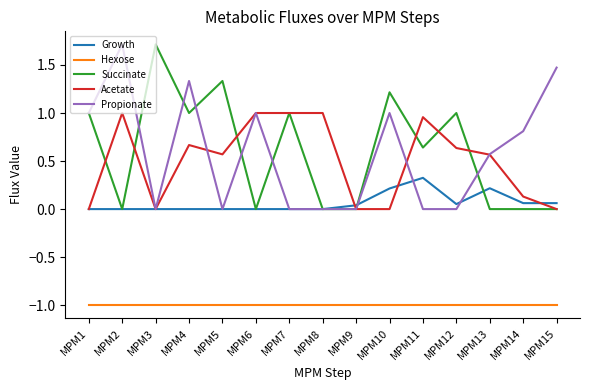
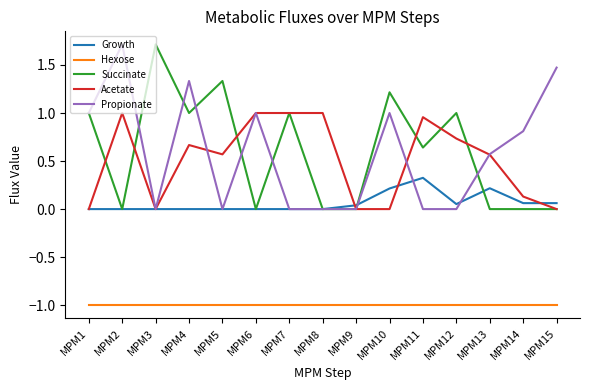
Acetate, MPM12: 0.6 -> 0.7
